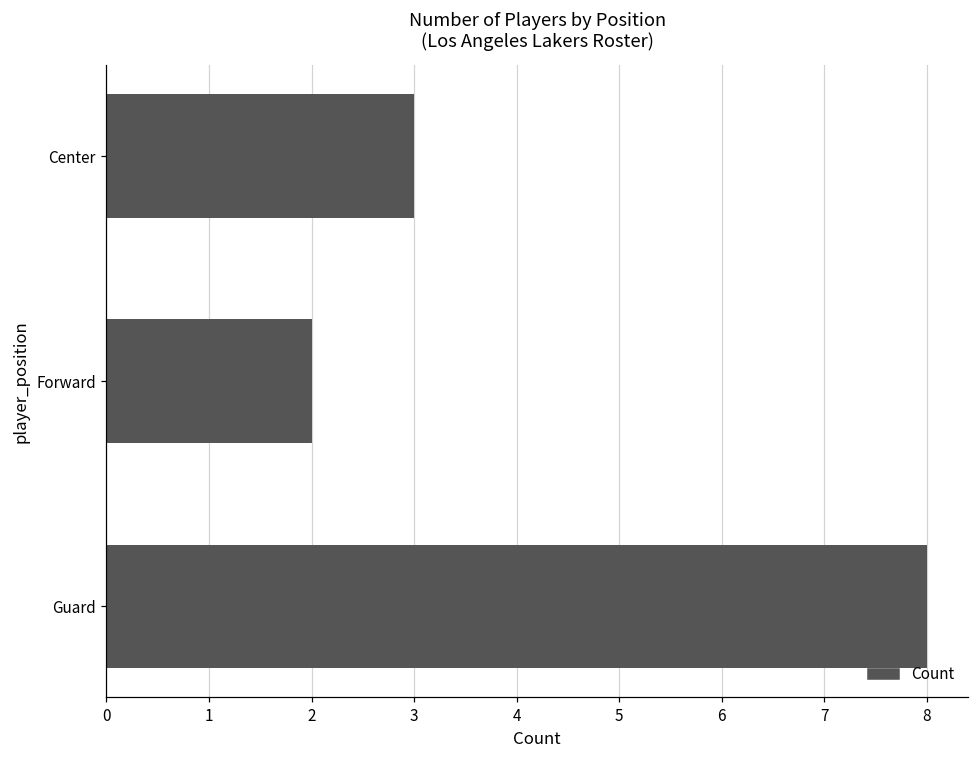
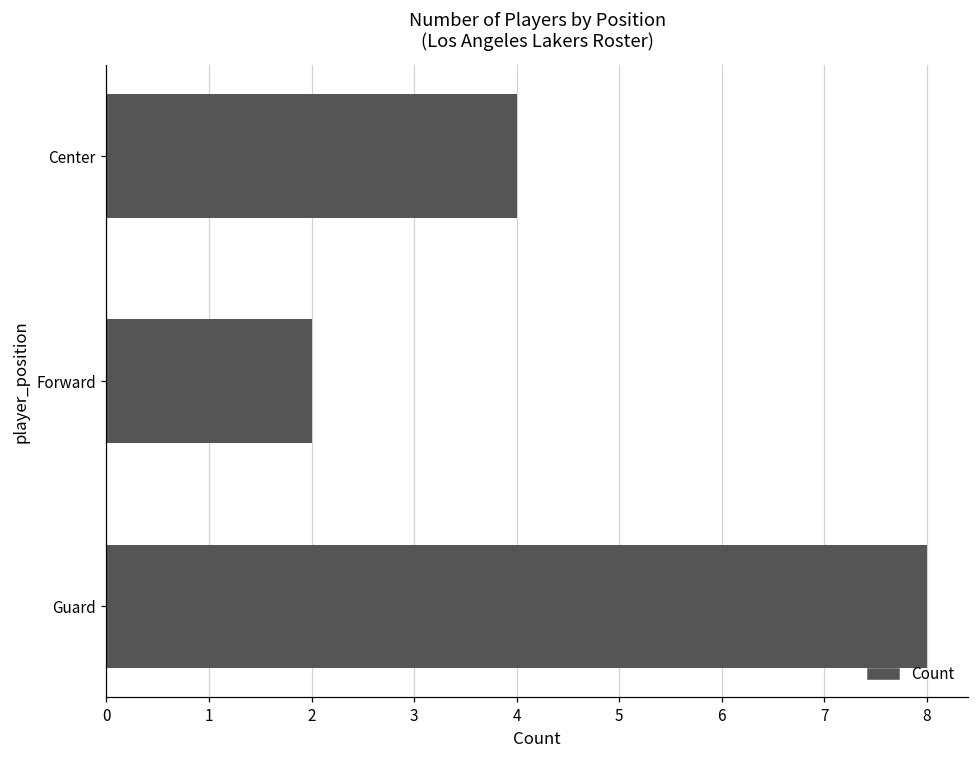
Center: 3 -> 4
